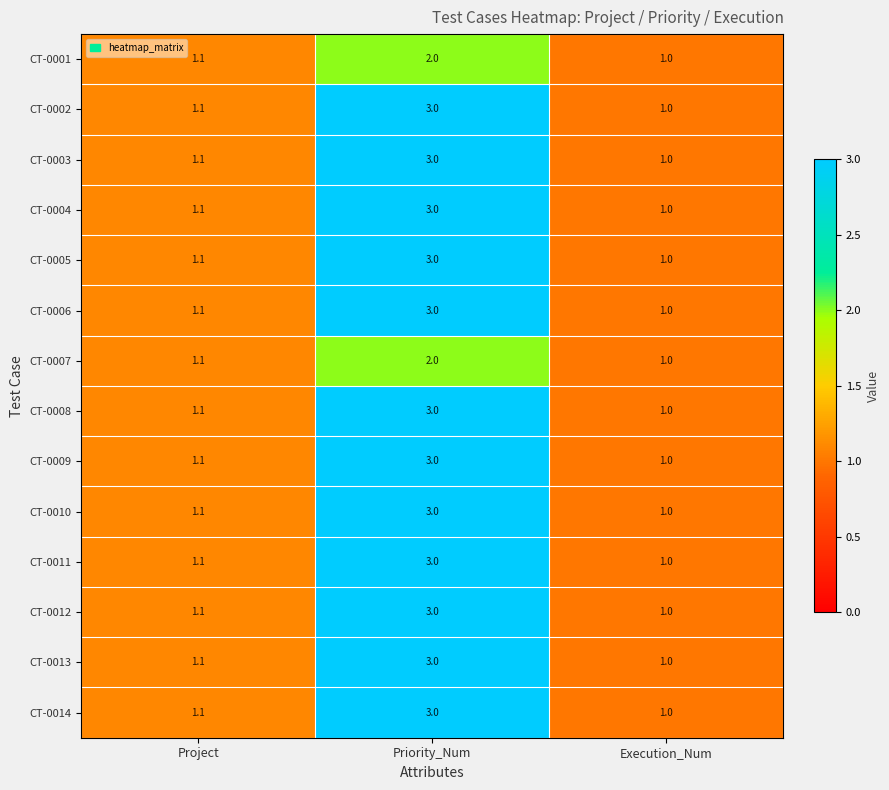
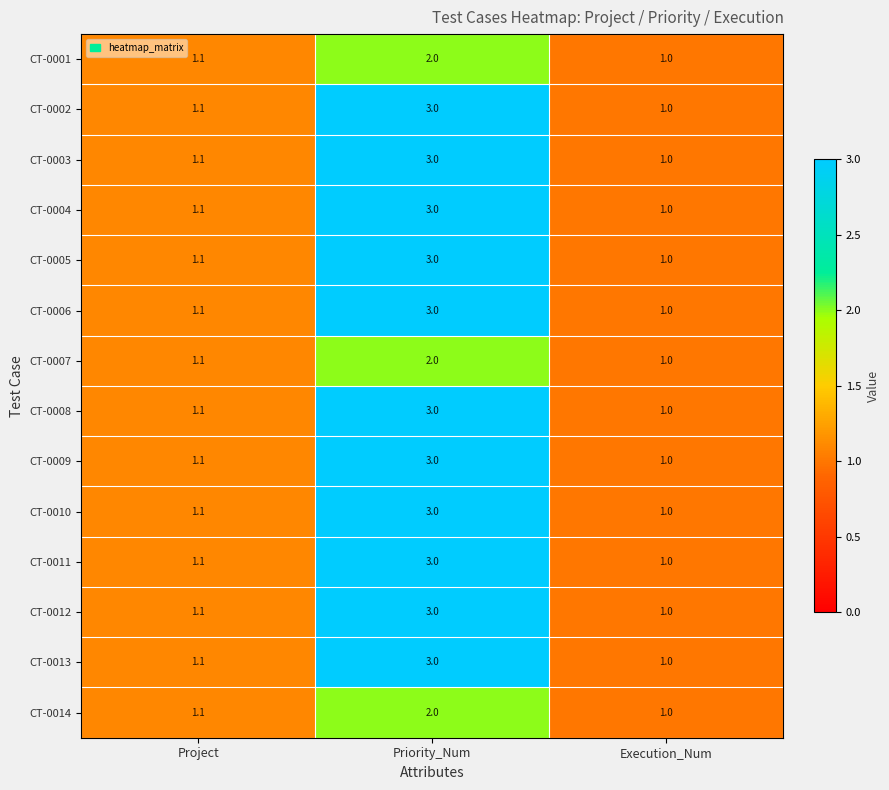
CT-0014, Priority_Num: 3.0 -> 2.0
